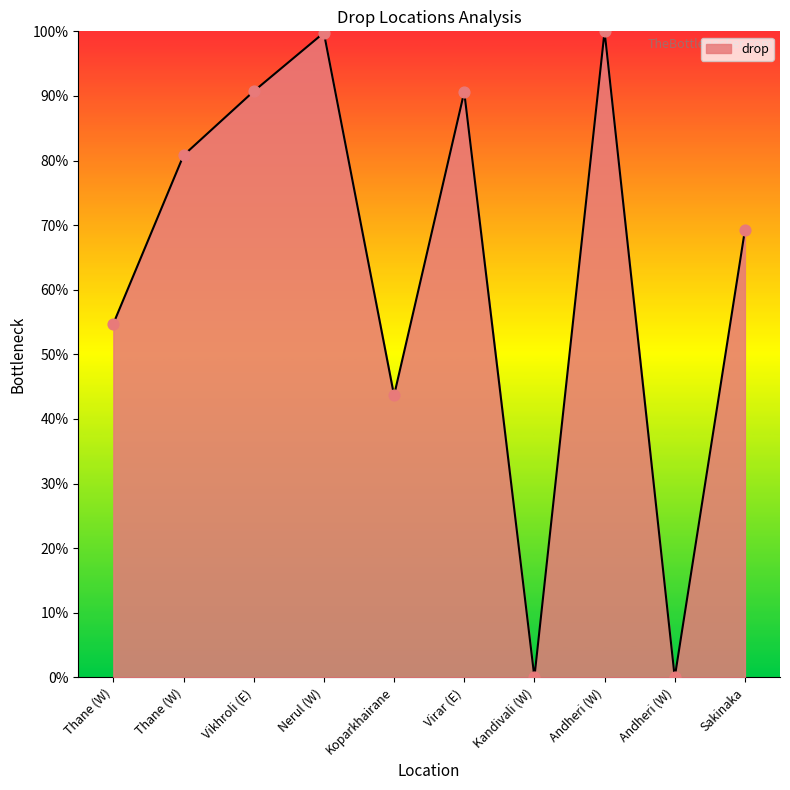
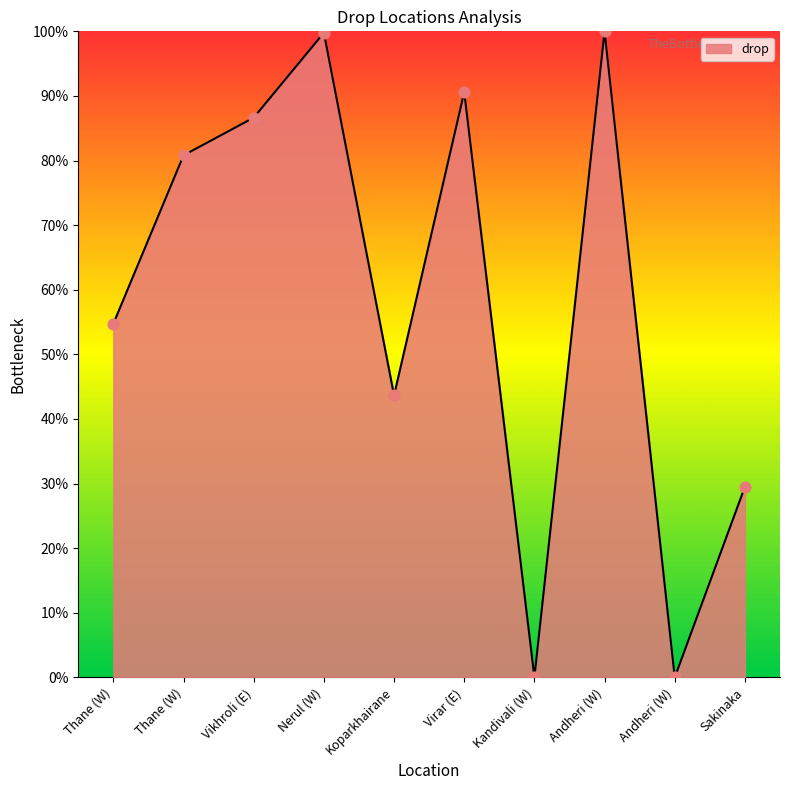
Vikhroli (E): 91% -> 87%
Sakinaka: 69% -> 30%
